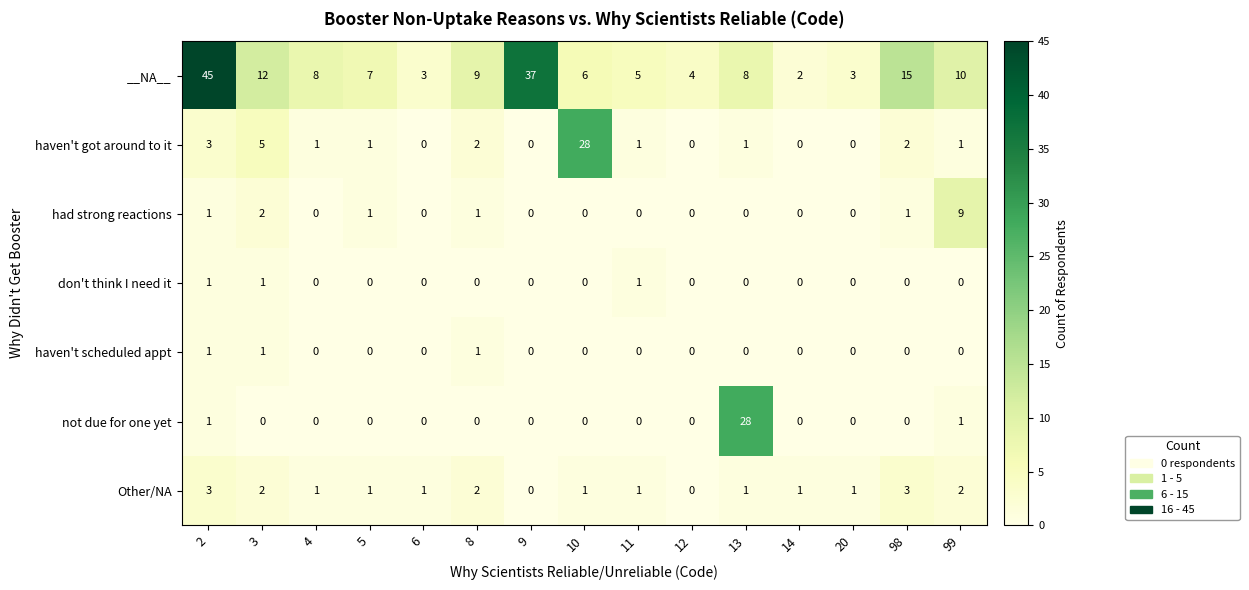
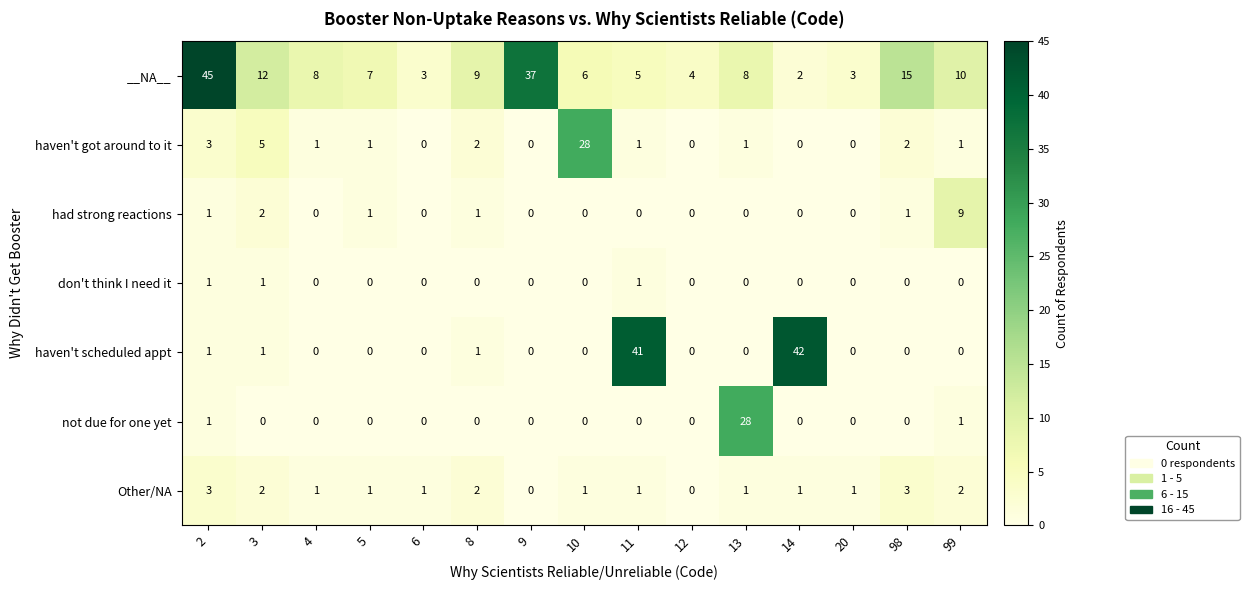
haven't scheduled appt, 11: 0 -> 41
haven't scheduled appt, 14: 0 -> 42
